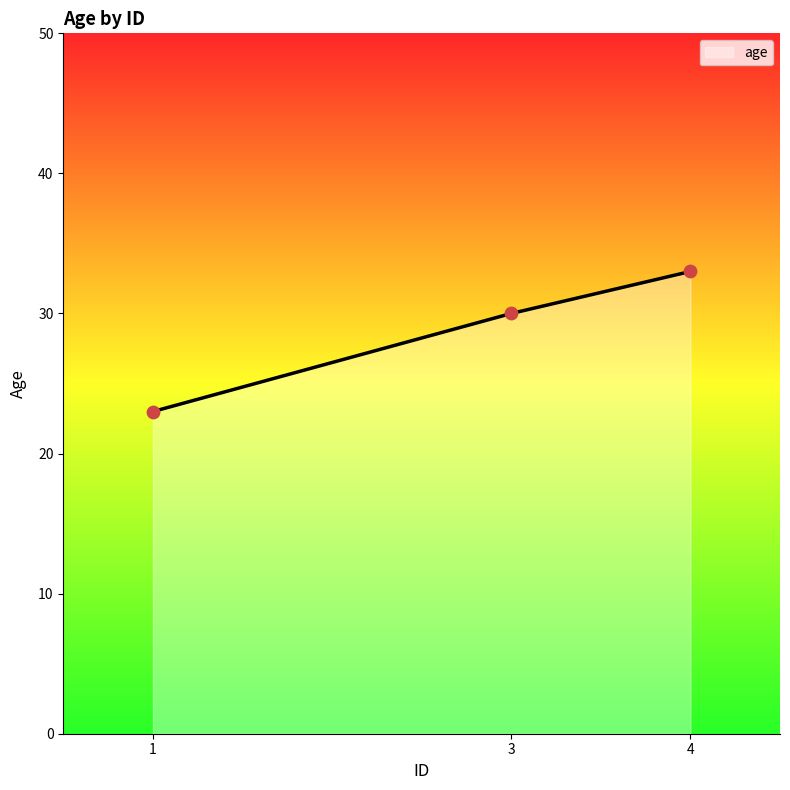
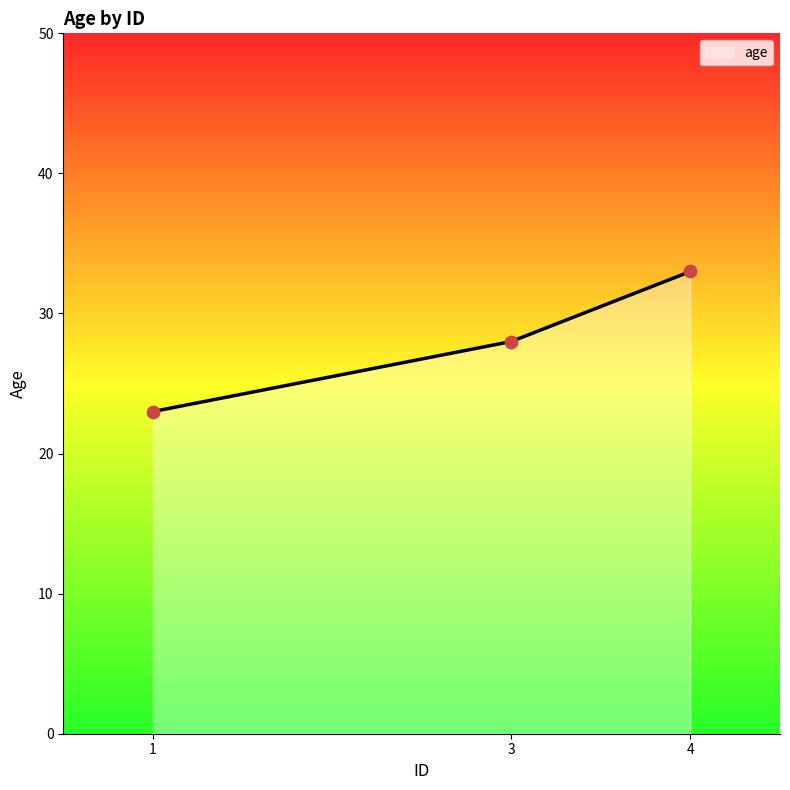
3: 30 -> 28
